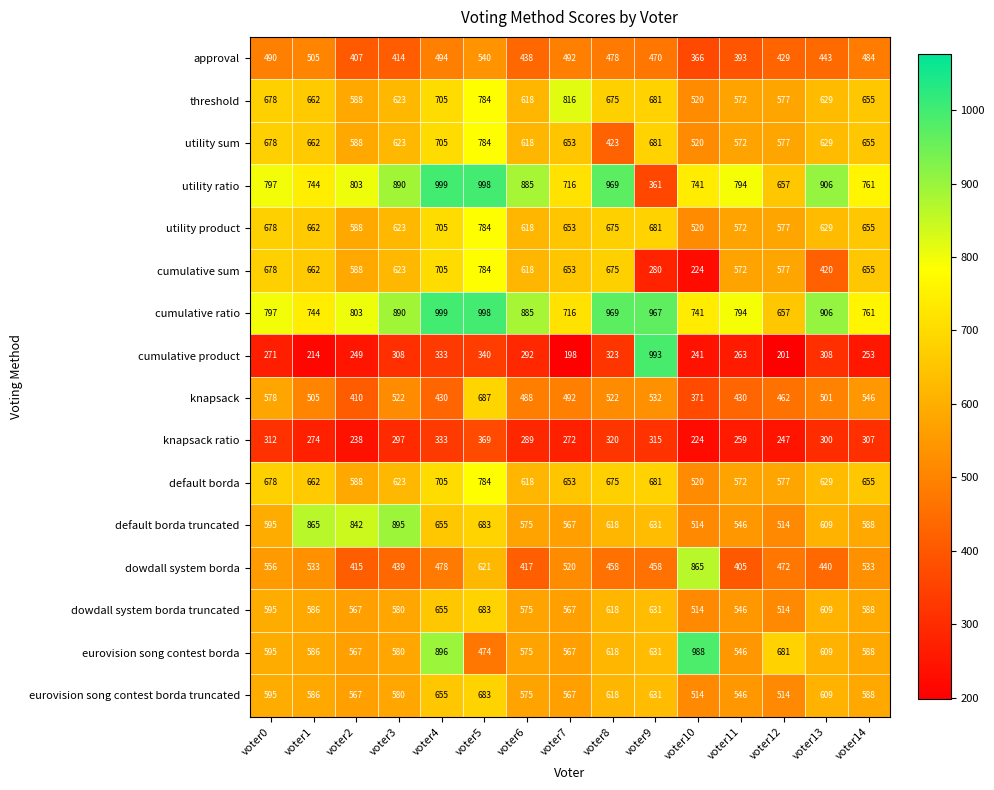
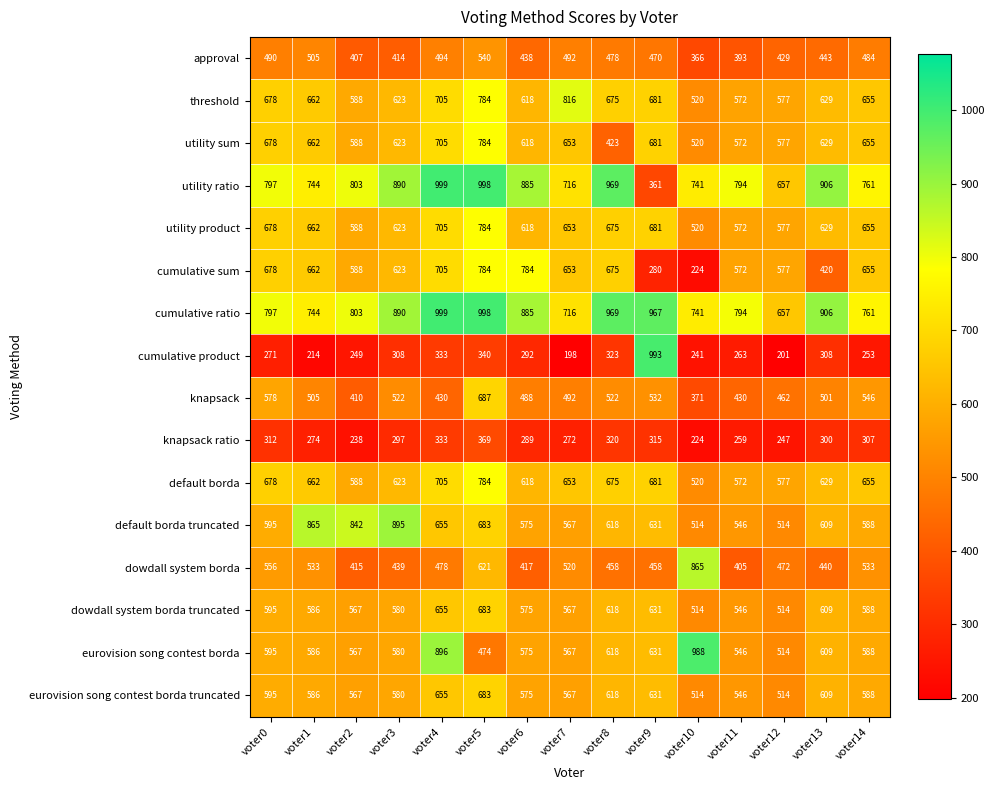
cumulative sum, voter6: 618 -> 784
eurovision song contest borda, voter12: 681 -> 514
